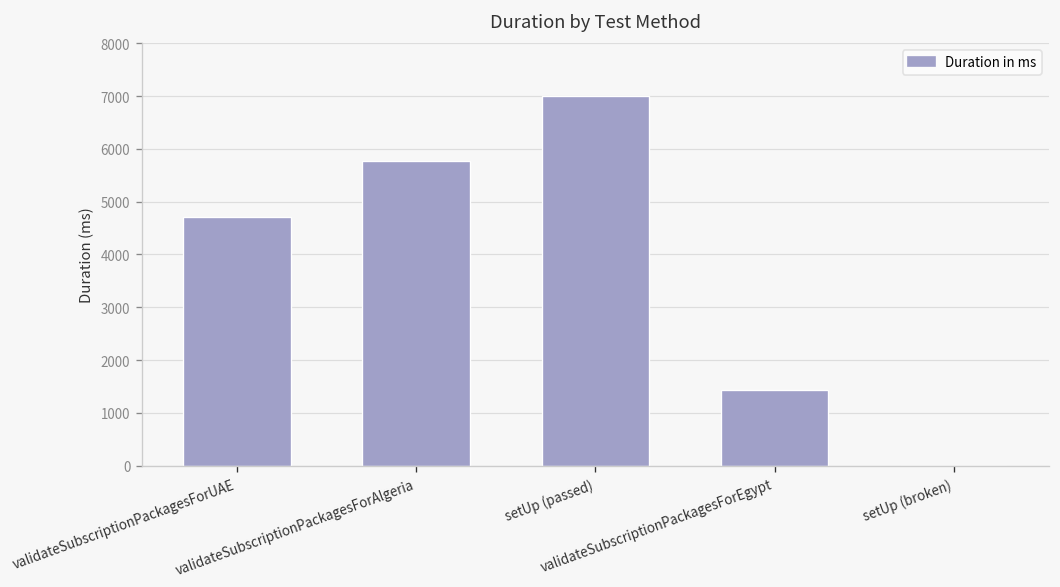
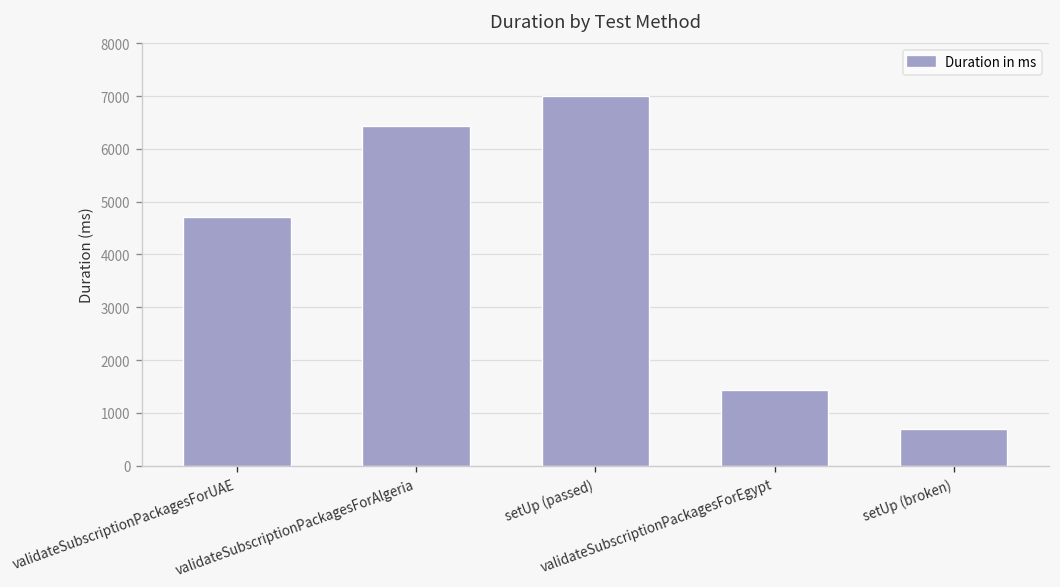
validateSubscriptionPackagesForAlgeria: 5800 -> 6400
setUp (broken): 0 -> 700
